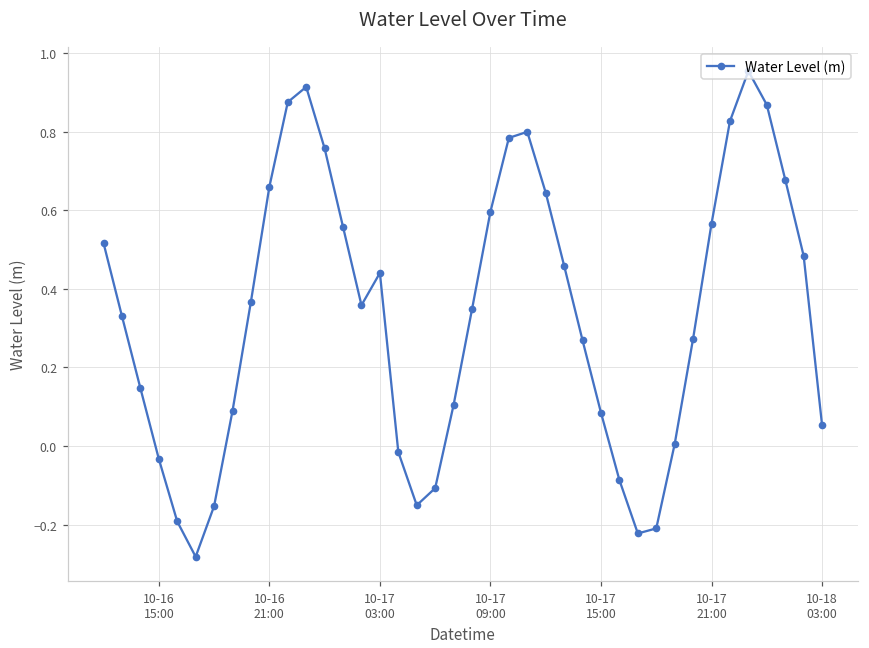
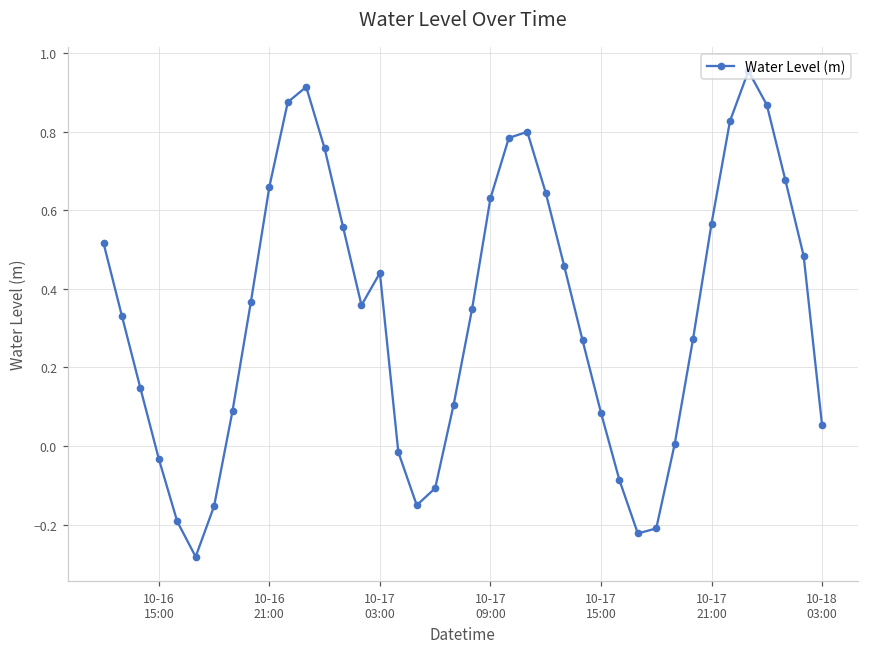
10-17 09:00: 0.60 -> 0.63
